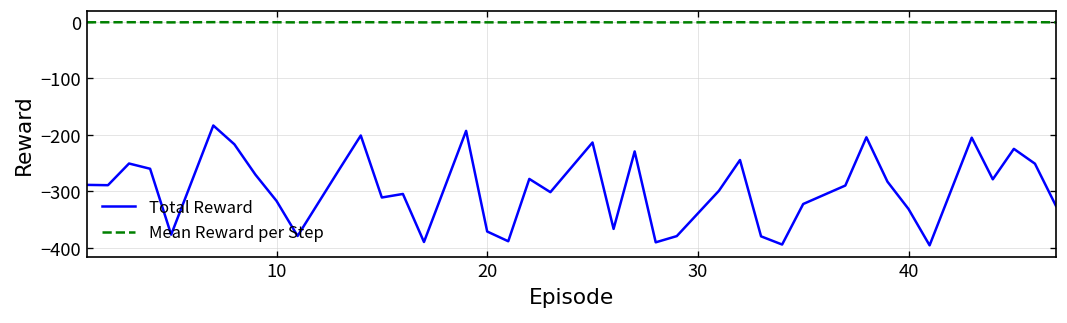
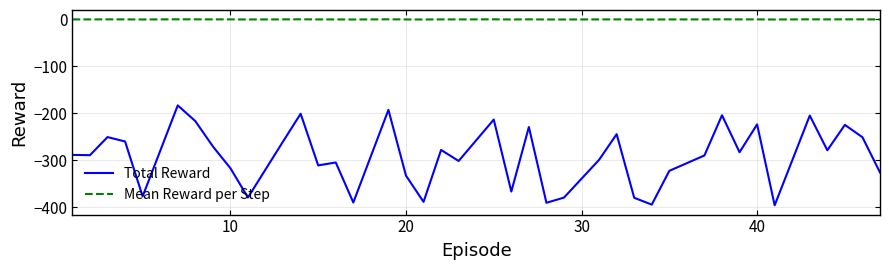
Total Reward, 20: -370 -> -330
Total Reward, 40: -330 -> -220
